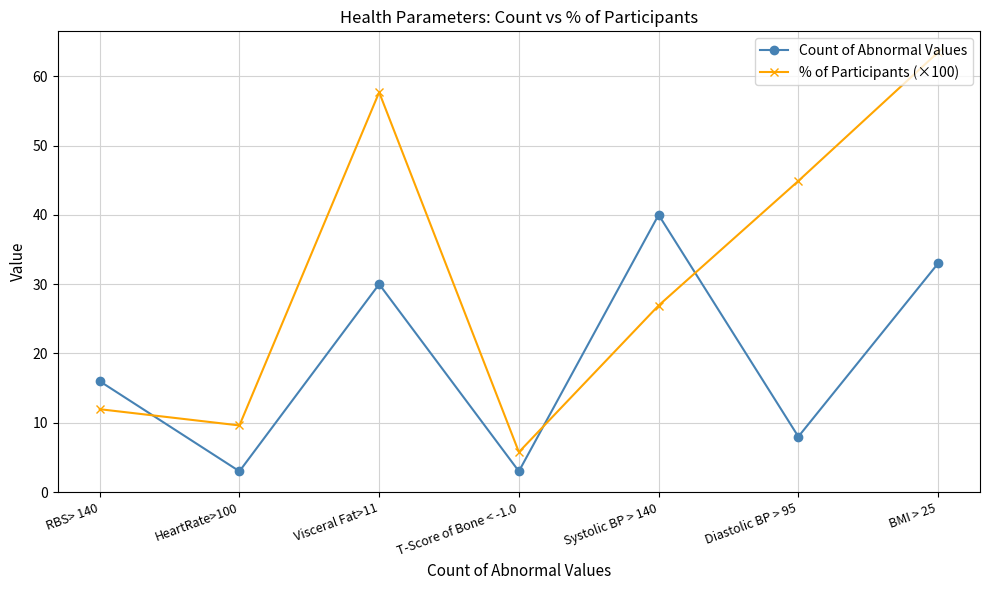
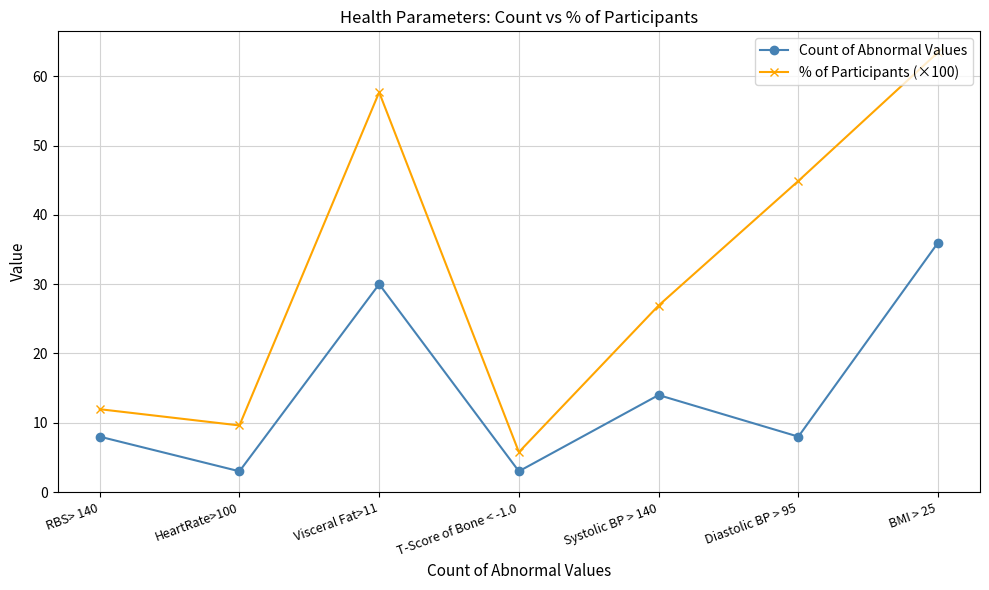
Count of Abnormal Values, RBS> 140: 16 -> 8
Count of Abnormal Values, Systolic BP > 140: 40 -> 14
Count of Abnormal Values, BMI > 25: 33 -> 36
